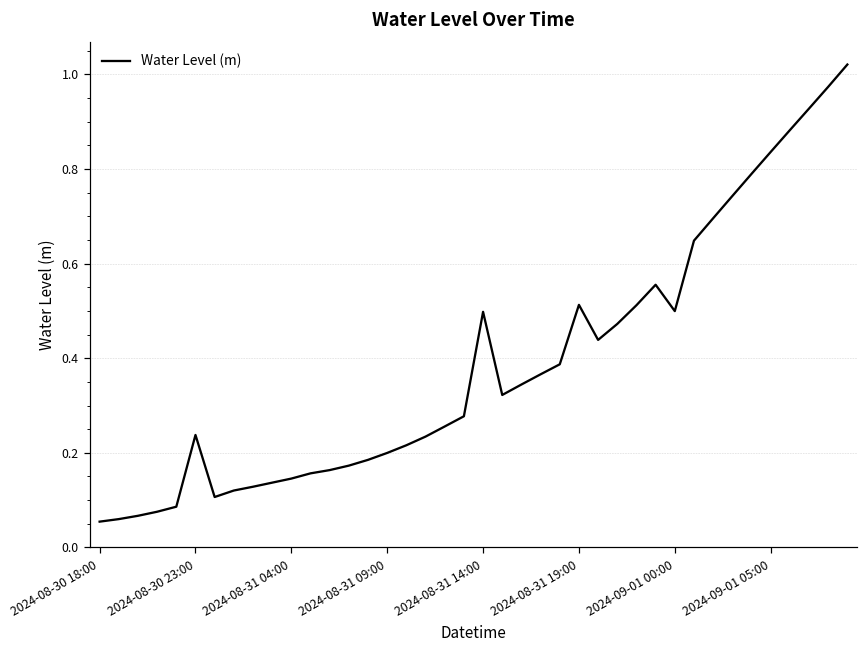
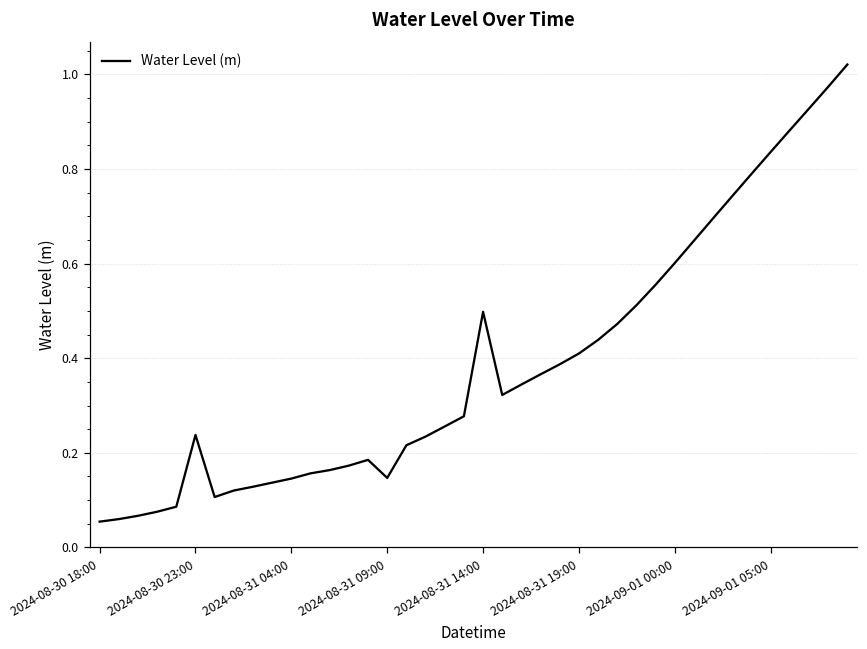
2024-08-31 09:00: 0.20 -> 0.15
2024-08-31 19:00: 0.51 -> 0.41
2024-09-01 00:00: 0.50 -> 0.60
